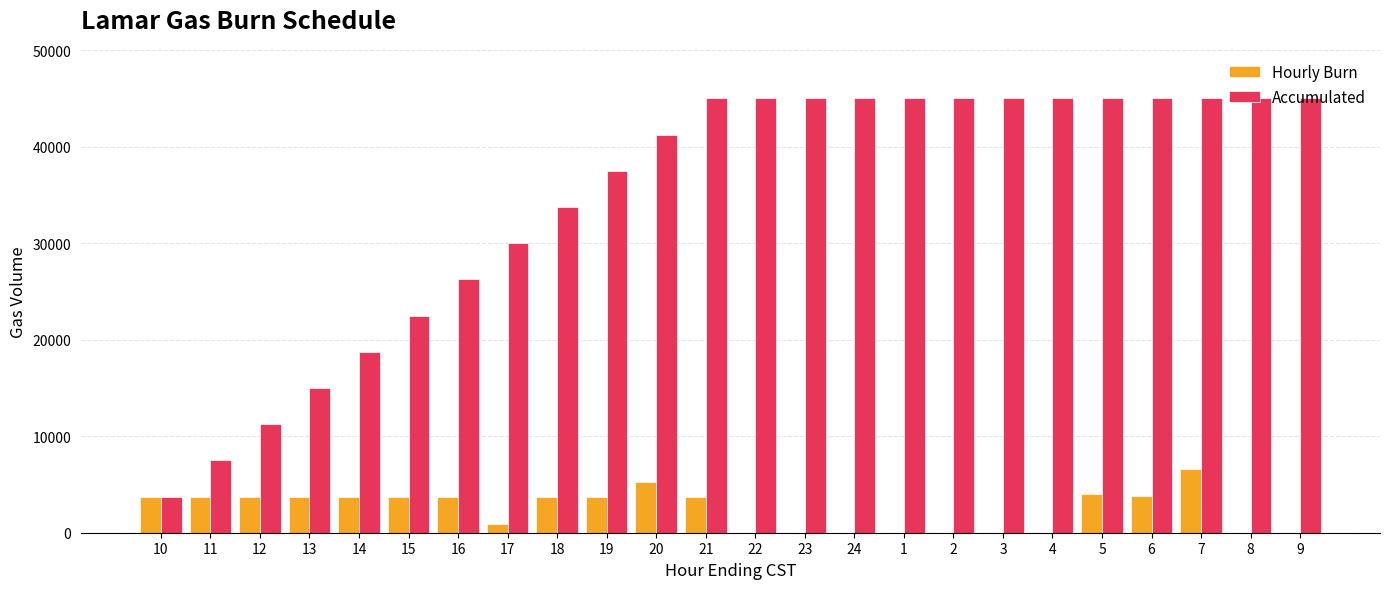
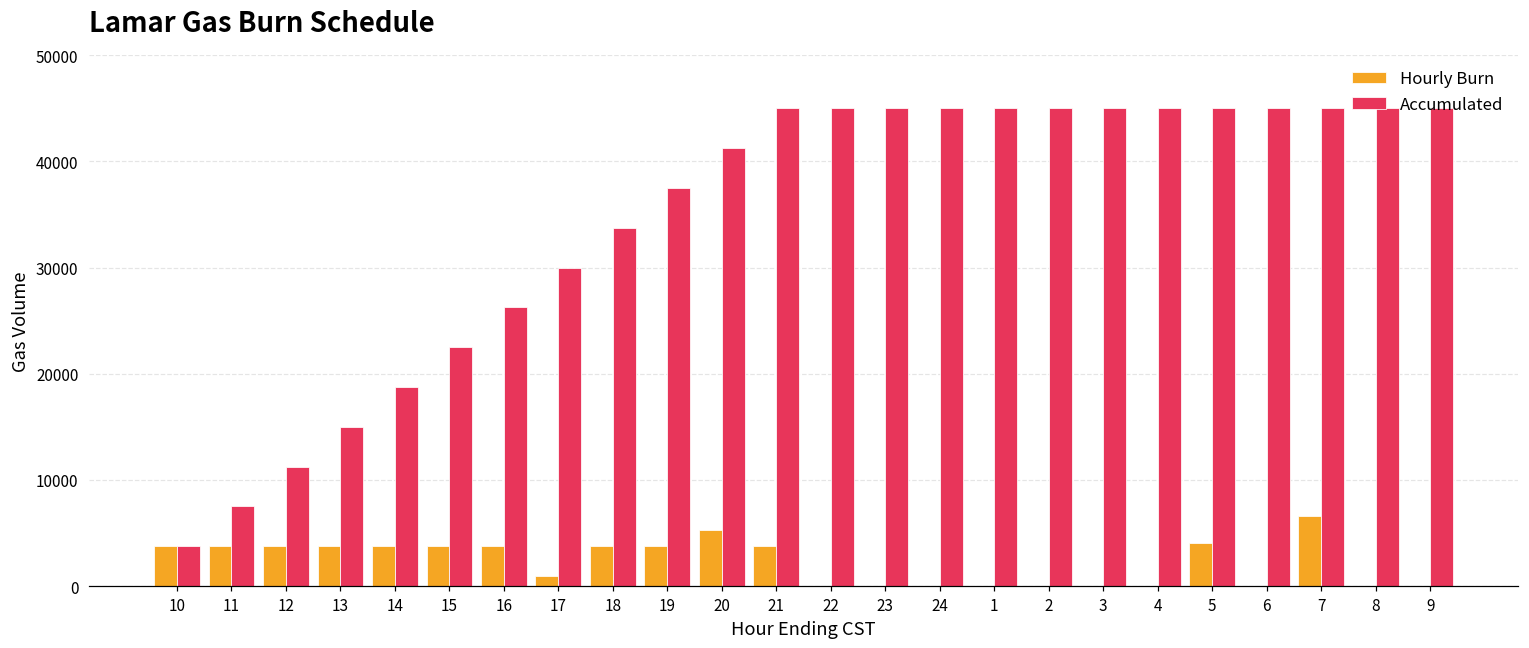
Hourly Burn, 6: 4000 -> 0
